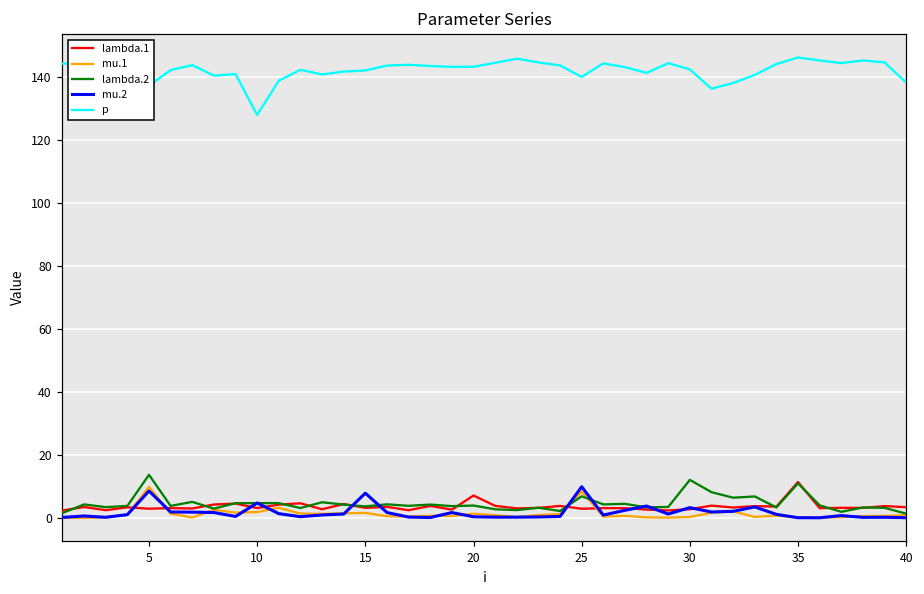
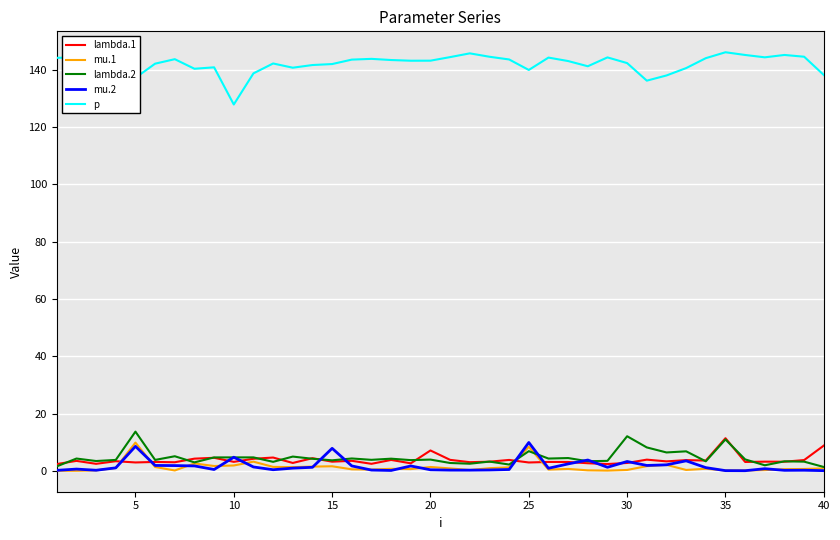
lambda.1, 40: 3 -> 9
